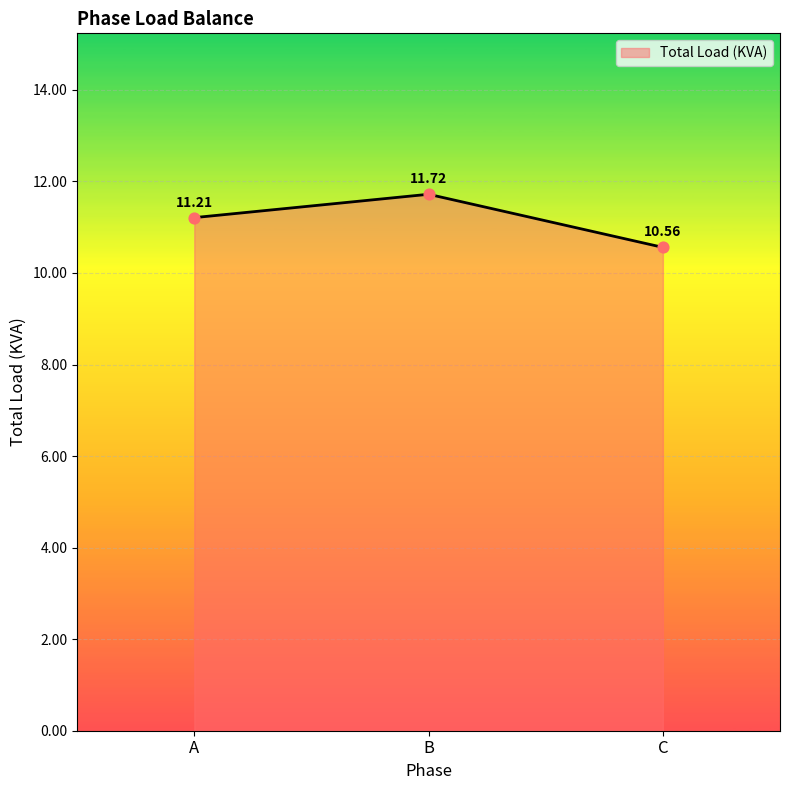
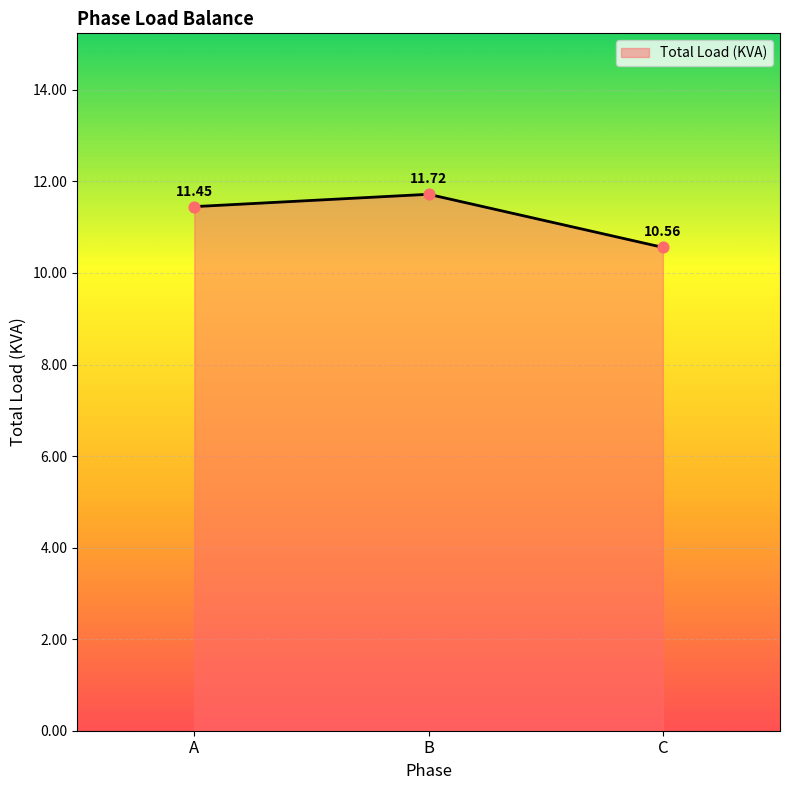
A: 11.21 -> 11.45
